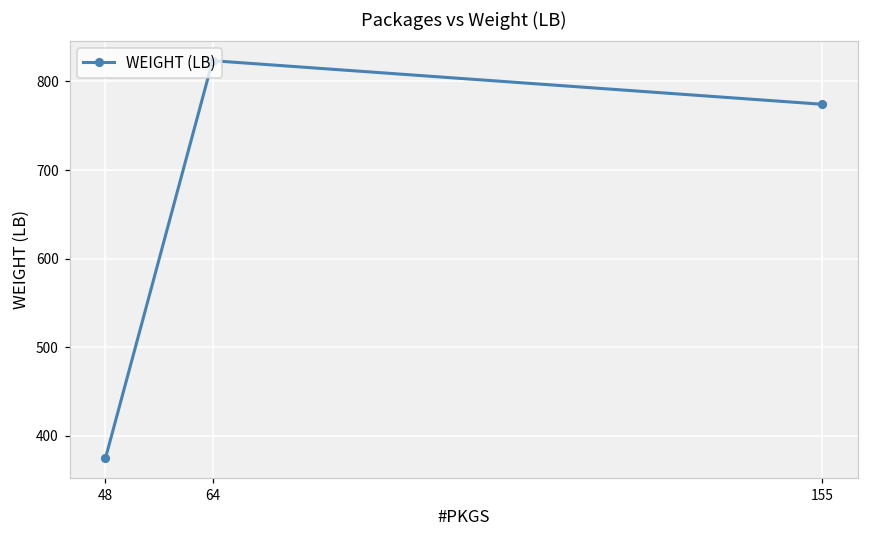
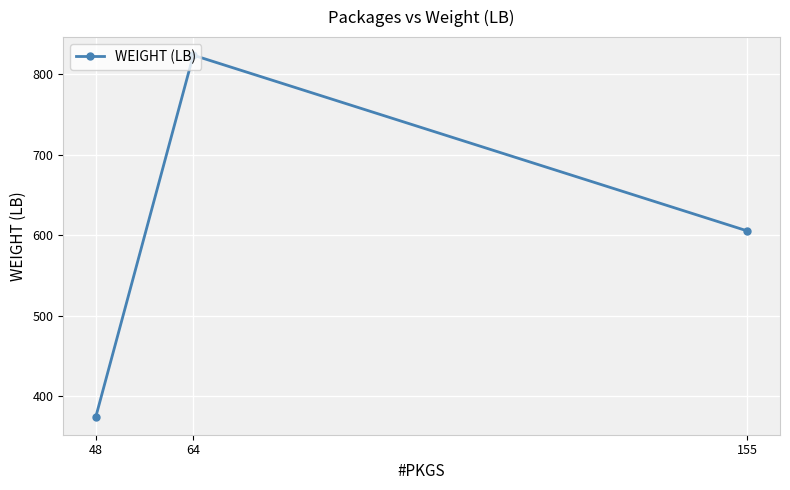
155: 770 -> 610
